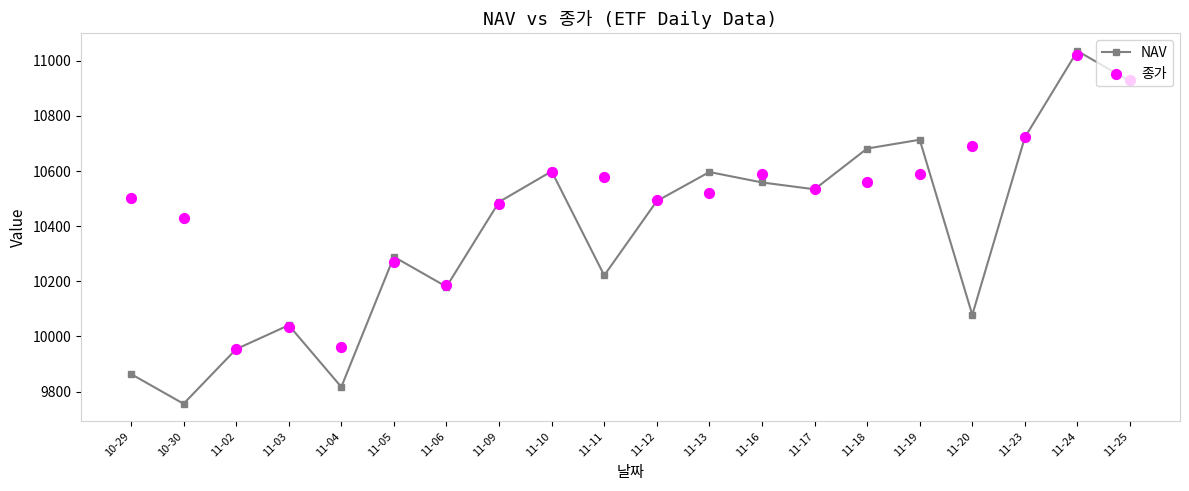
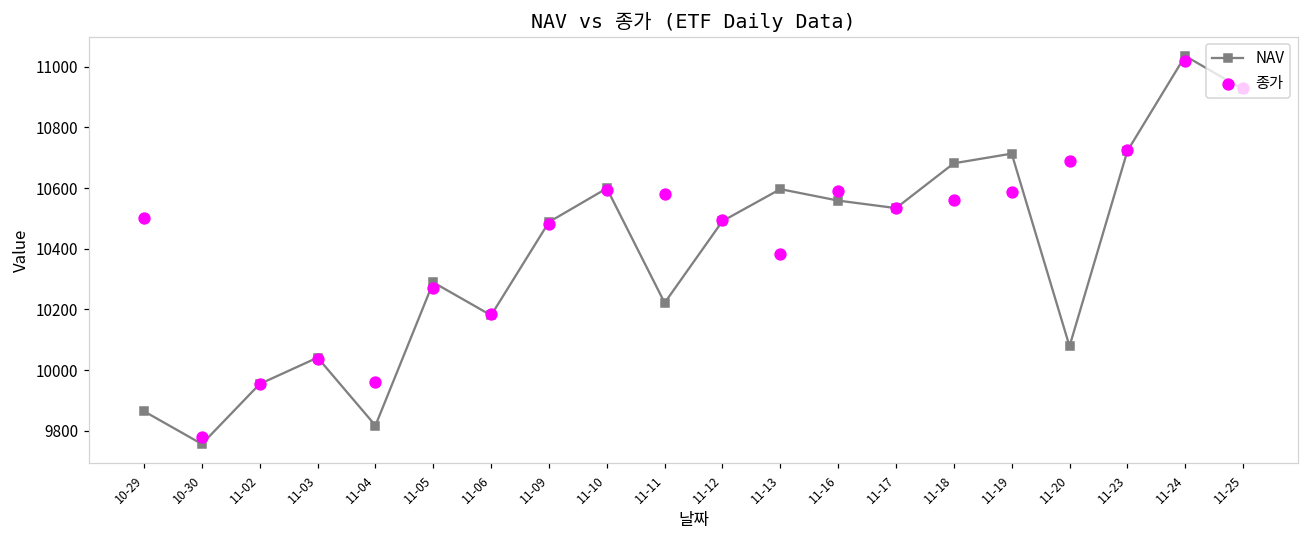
종가, 10-30: 10430 -> 9780
종가, 11-13: 10520 -> 10380
